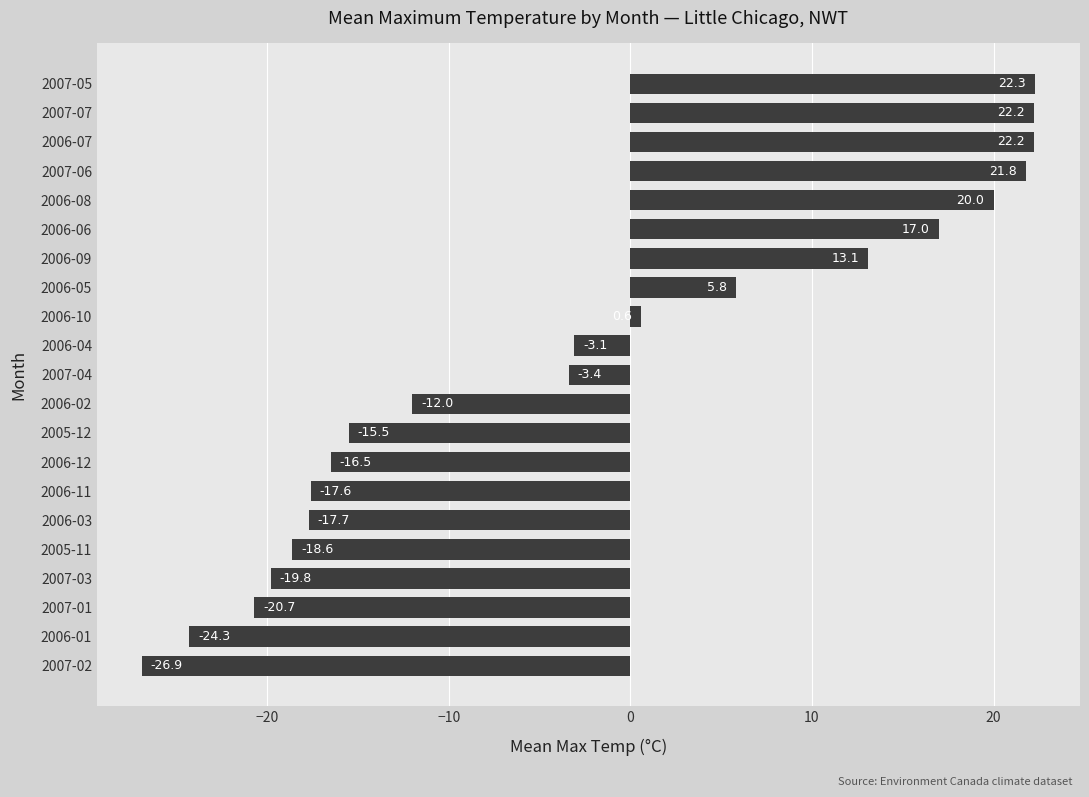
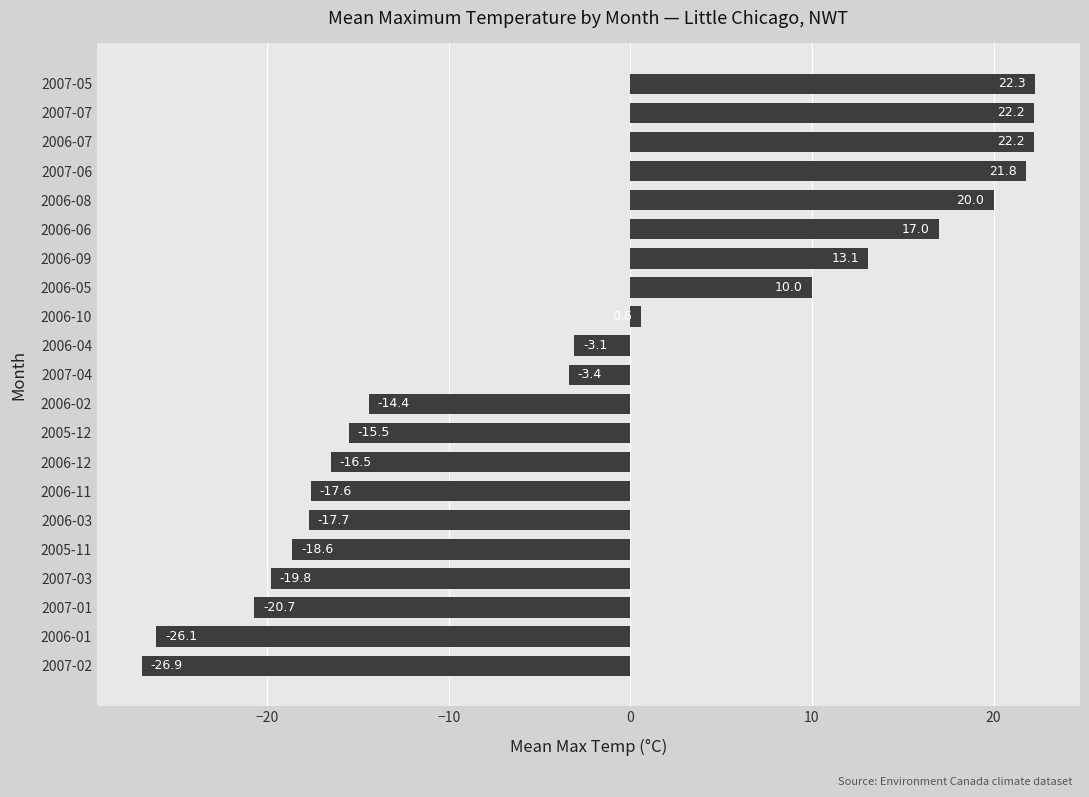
2006-05: 5.8 -> 10.0
2006-02: -12.0 -> -14.4
2006-01: -24.3 -> -26.1
